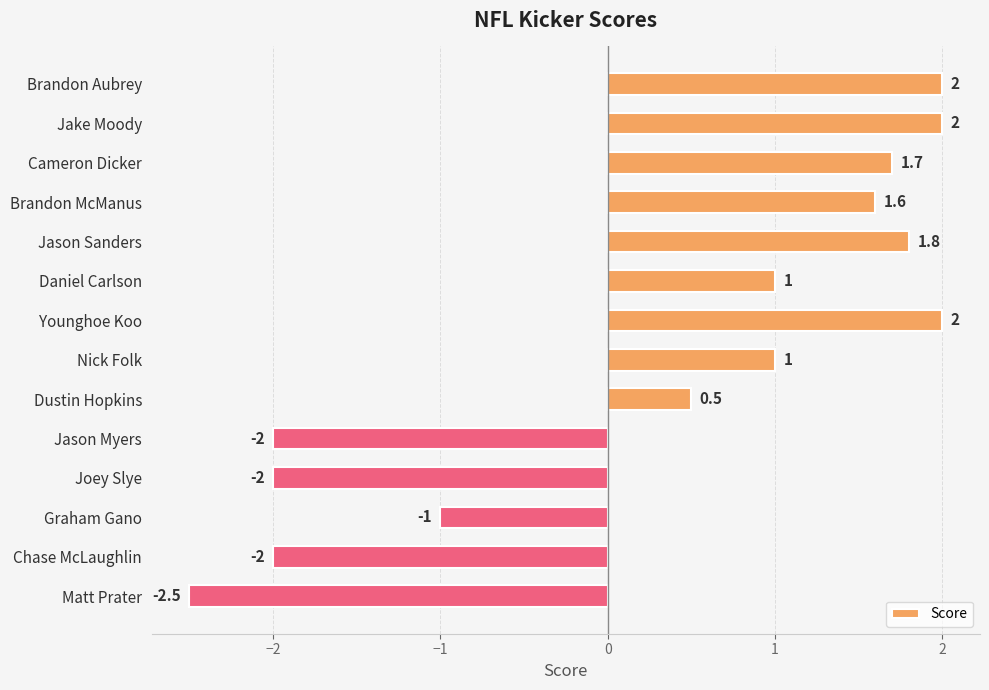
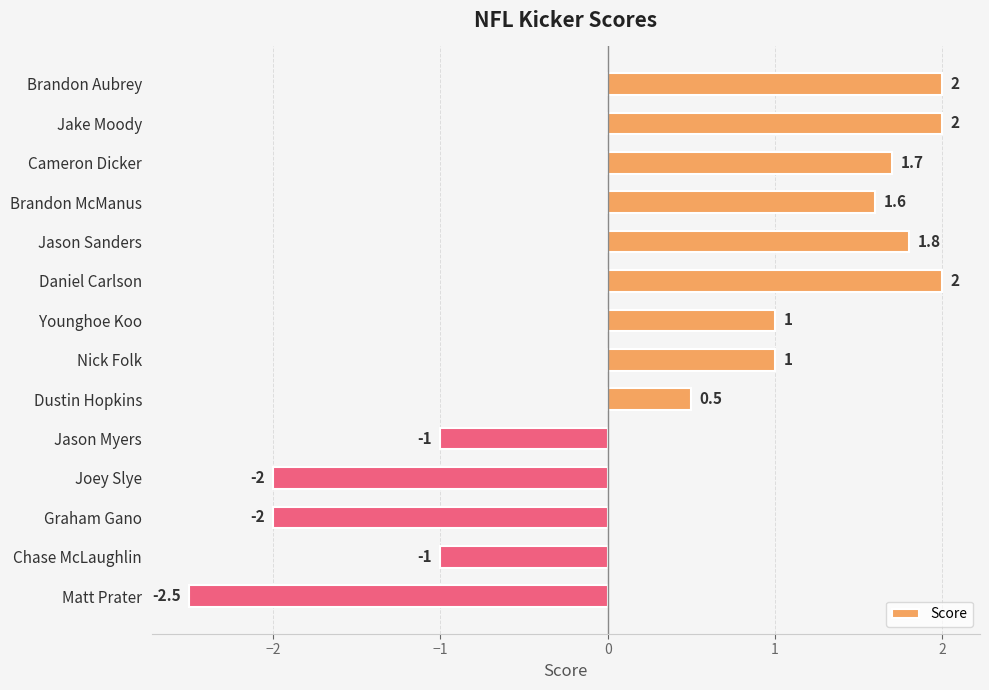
Daniel Carlson: 1 -> 2
Younghoe Koo: 2 -> 1
Jason Myers: -2 -> -1
Graham Gano: -1 -> -2
Chase McLaughlin: -2 -> -1
